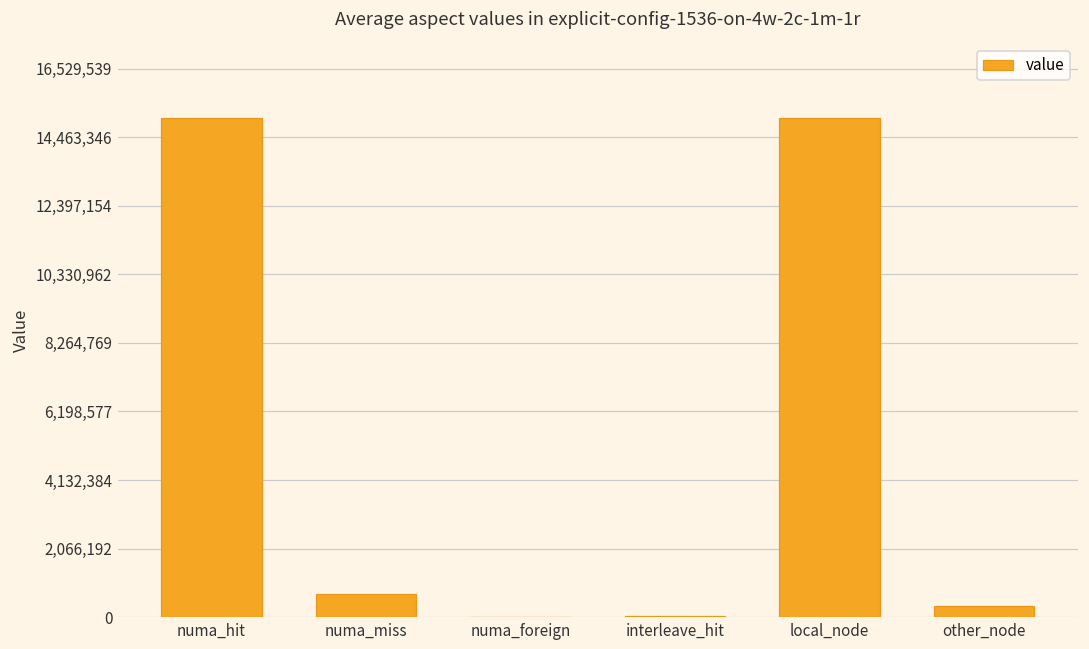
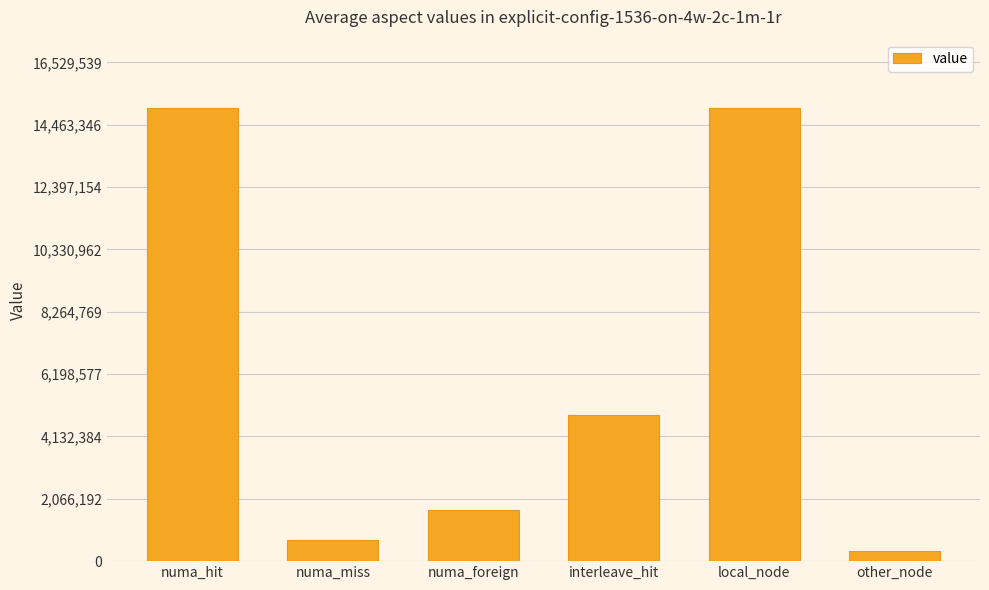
numa_foreign: 0 -> 1,700,000
interleave_hit: 0 -> 4,800,000
